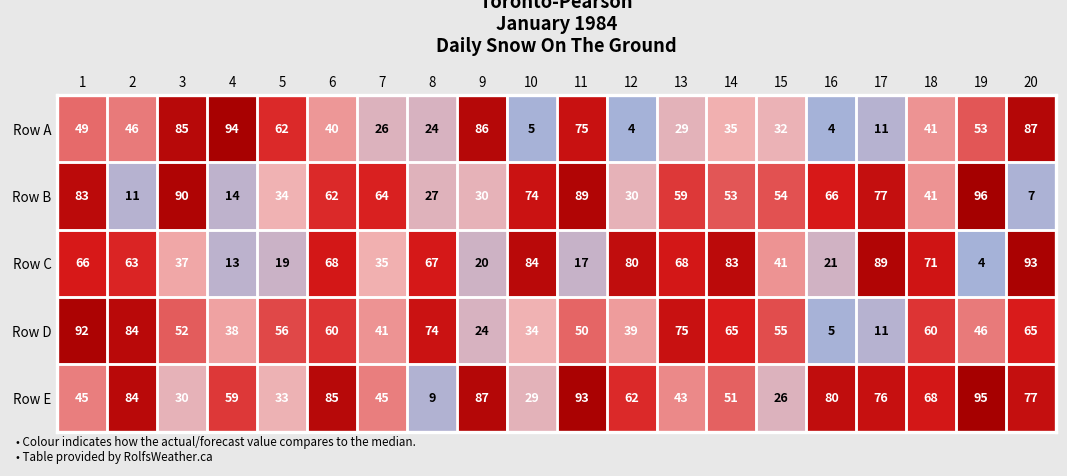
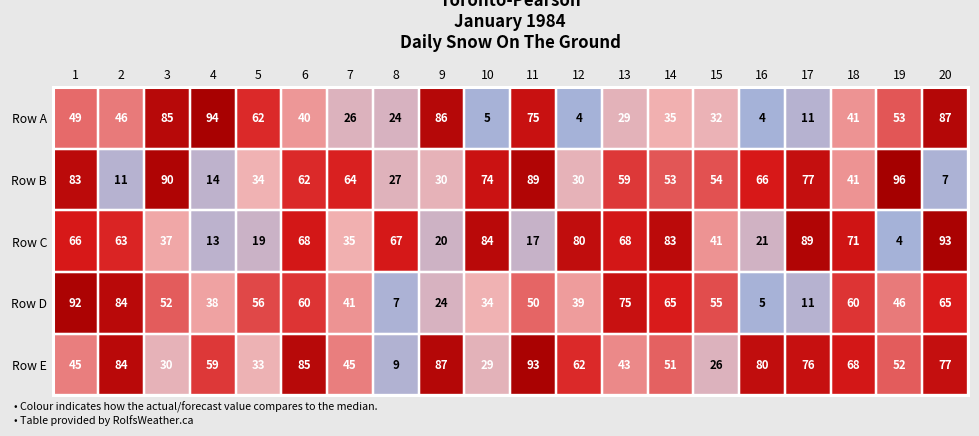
Row D, 8: 74 -> 7
Row E, 19: 95 -> 52
